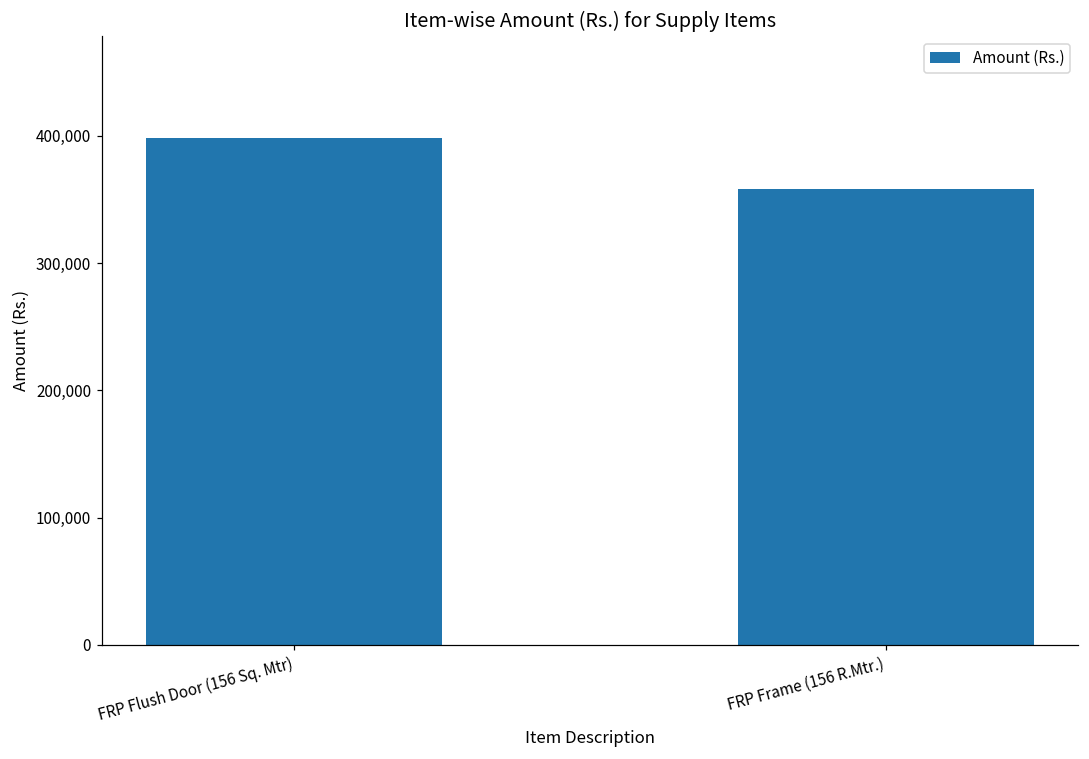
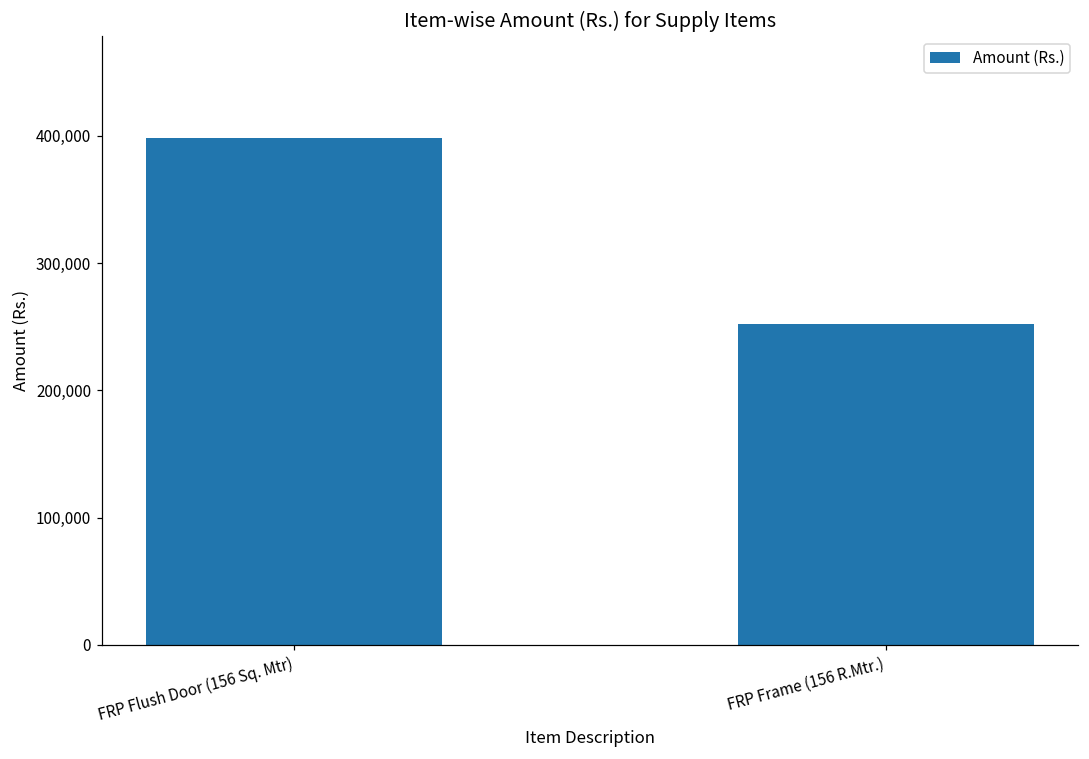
FRP Frame (156 R.Mtr.): 358,000 -> 252,000
